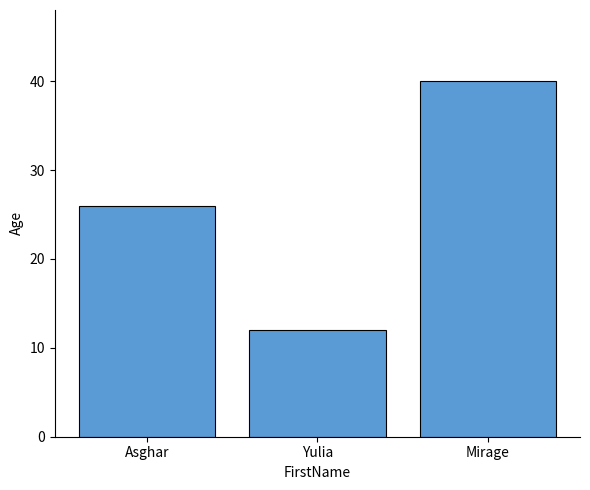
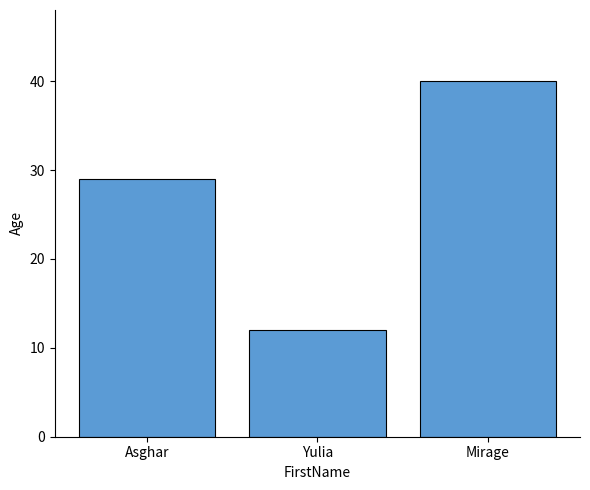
Asghar: 26 -> 29
